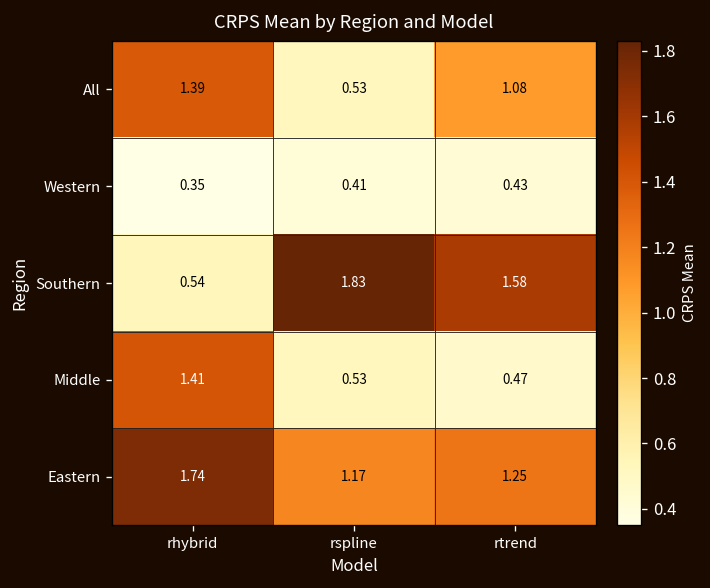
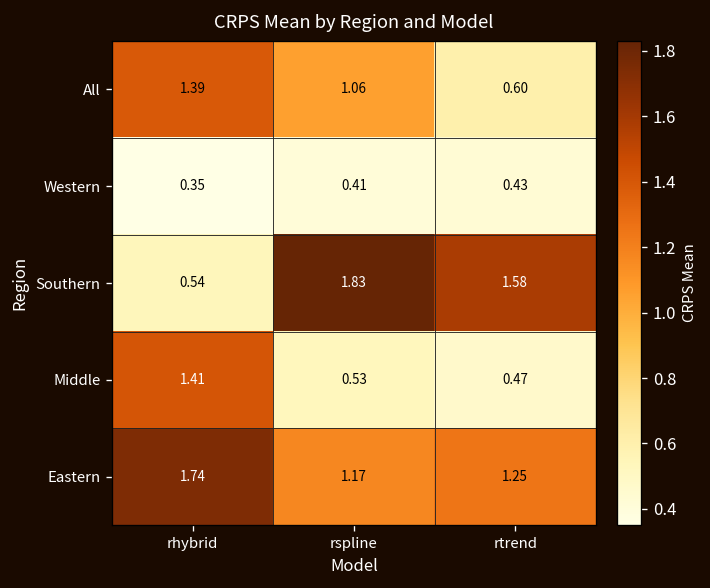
All, rspline: 0.53 -> 1.06
All, rtrend: 1.08 -> 0.60
